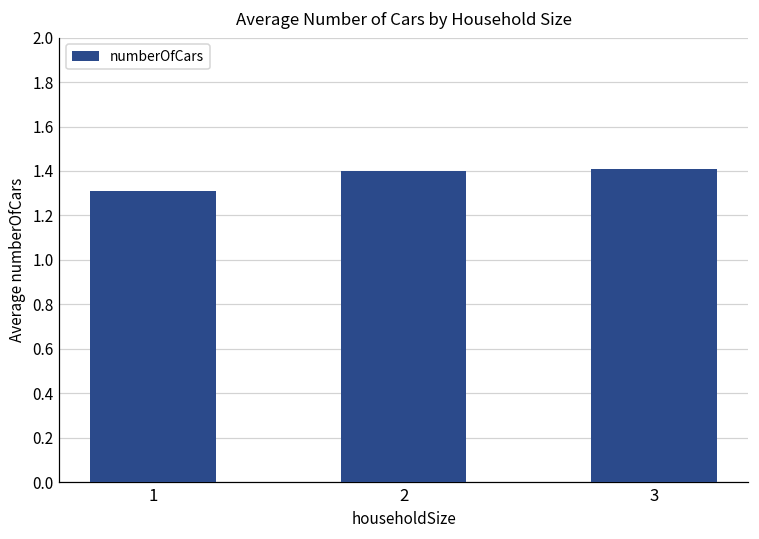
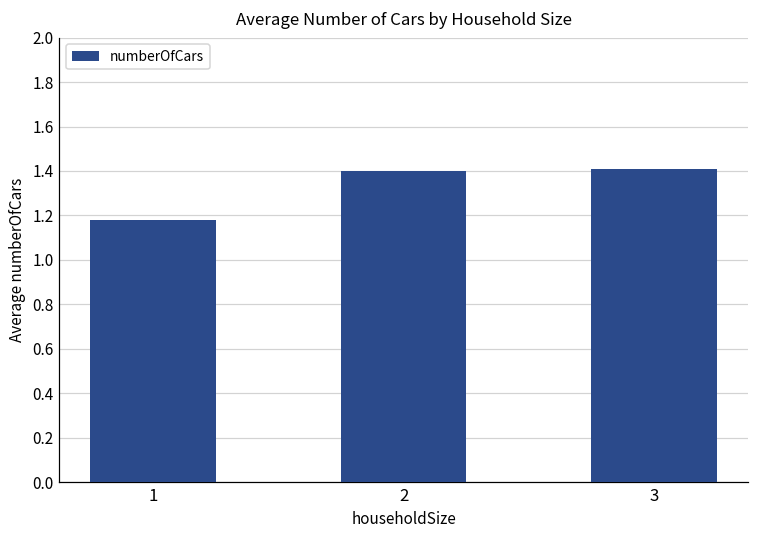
1: 1.31 -> 1.18
